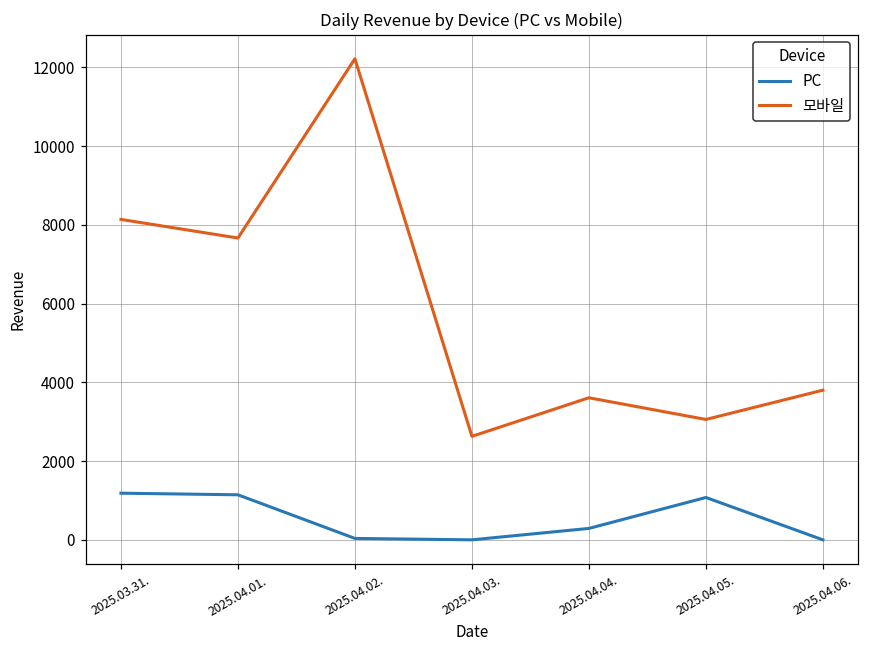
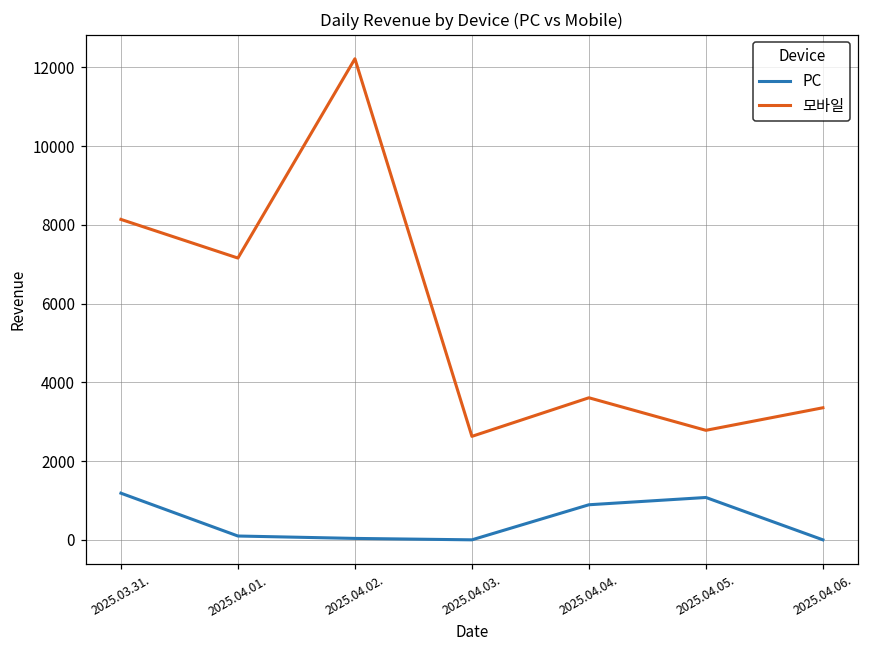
PC, 2025.04.01.: 1100 -> 100
모바일, 2025.04.01.: 7700 -> 7200
PC, 2025.04.04.: 300 -> 900
모바일, 2025.04.05.: 3100 -> 2800
모바일, 2025.04.06.: 3800 -> 3400
